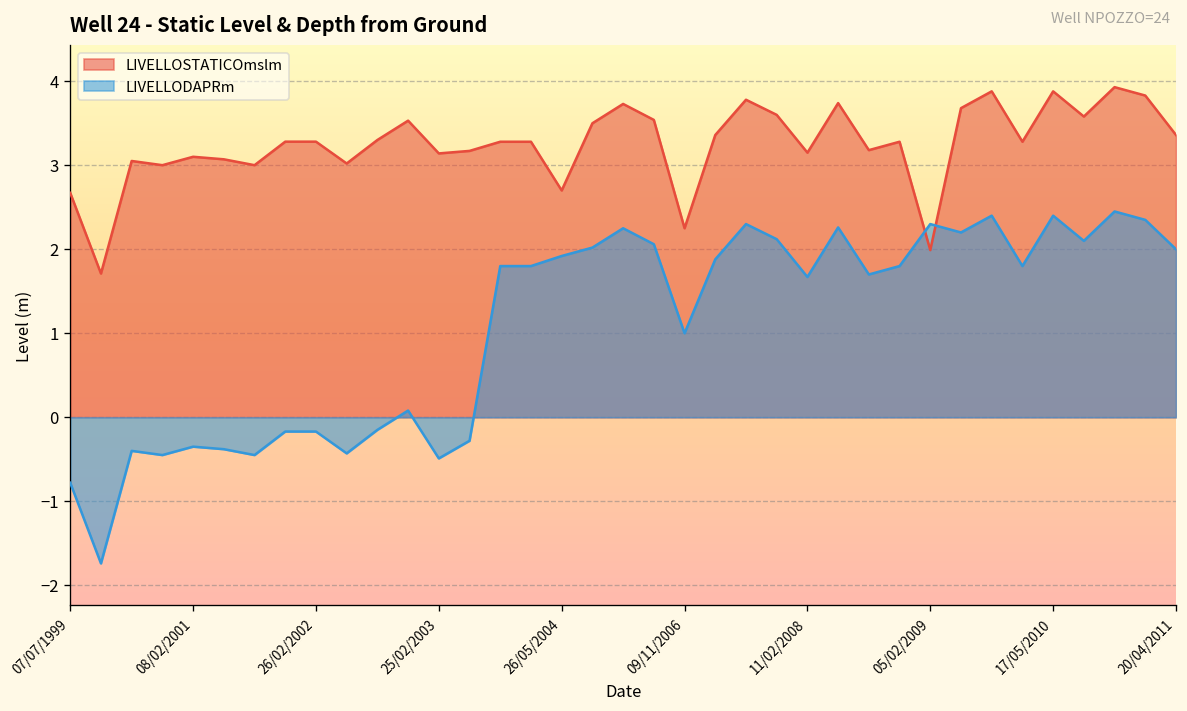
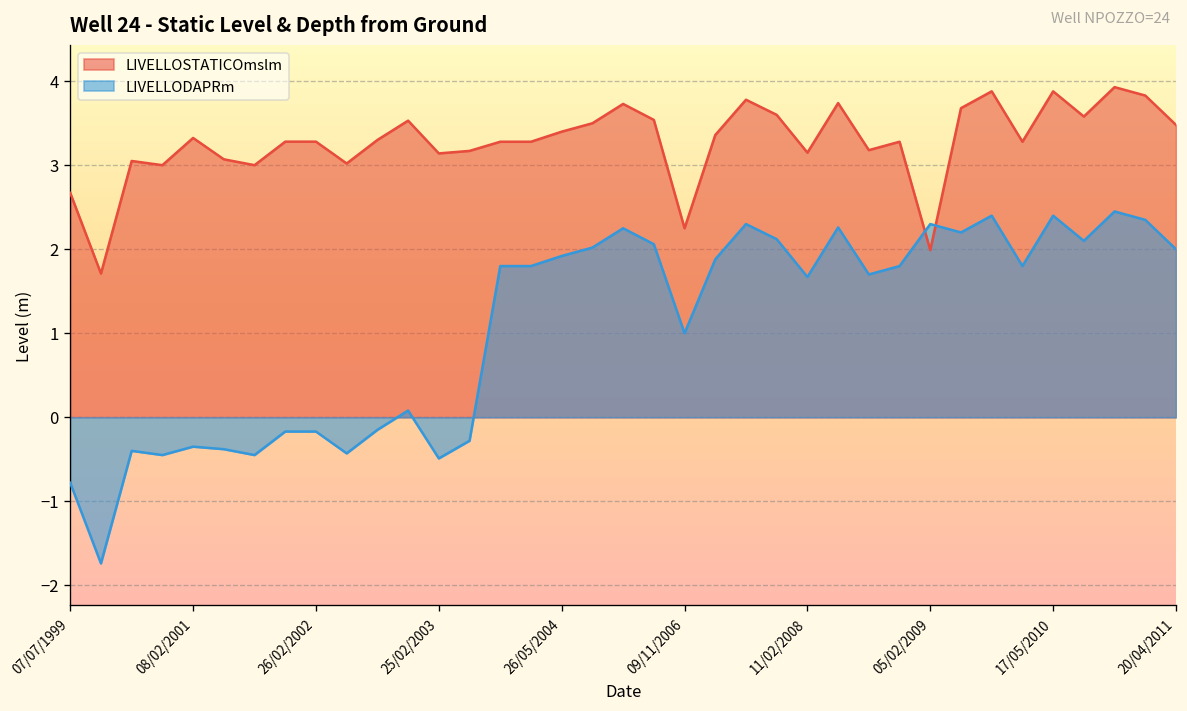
LIVELLOSTATICOmslm, 08/02/2001: 3.1 -> 3.3
LIVELLOSTATICOmslm, 26/05/2004: 2.7 -> 3.4
LIVELLOSTATICOmslm, 20/04/2011: 3.4 -> 3.5
